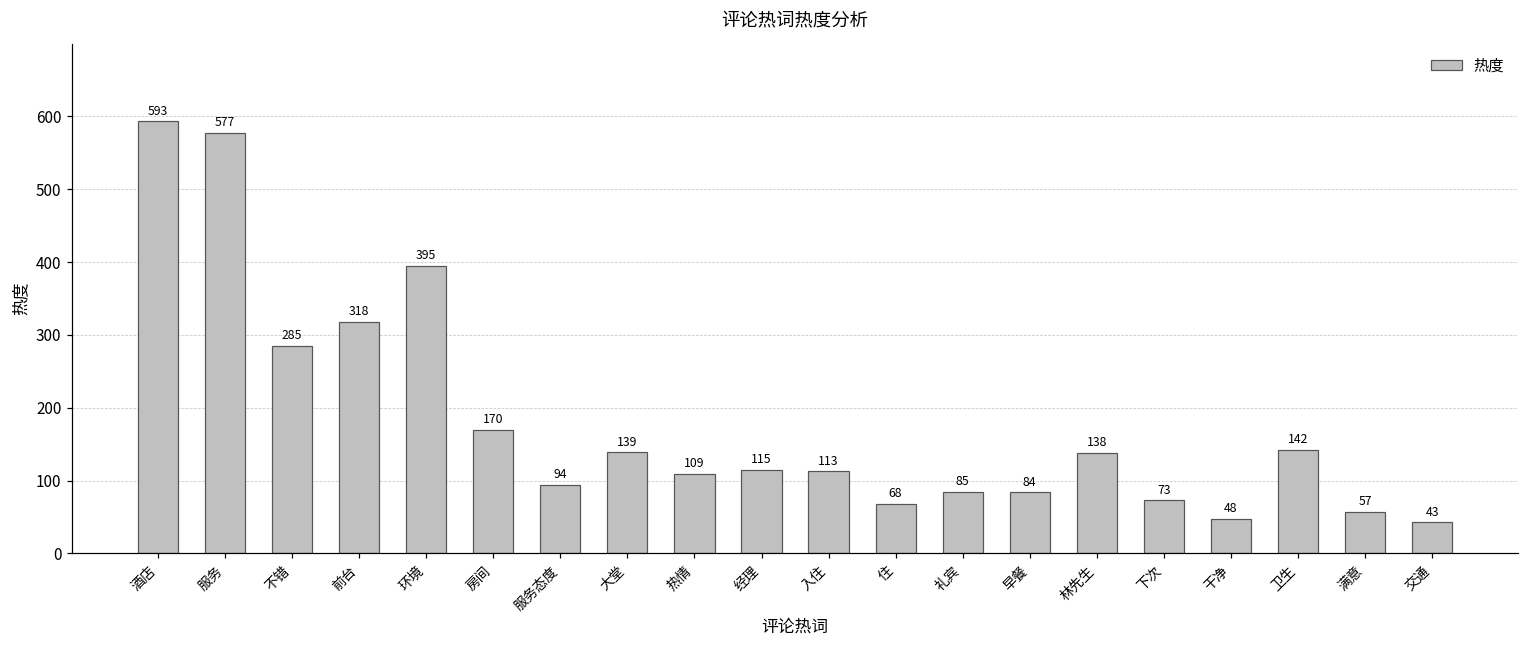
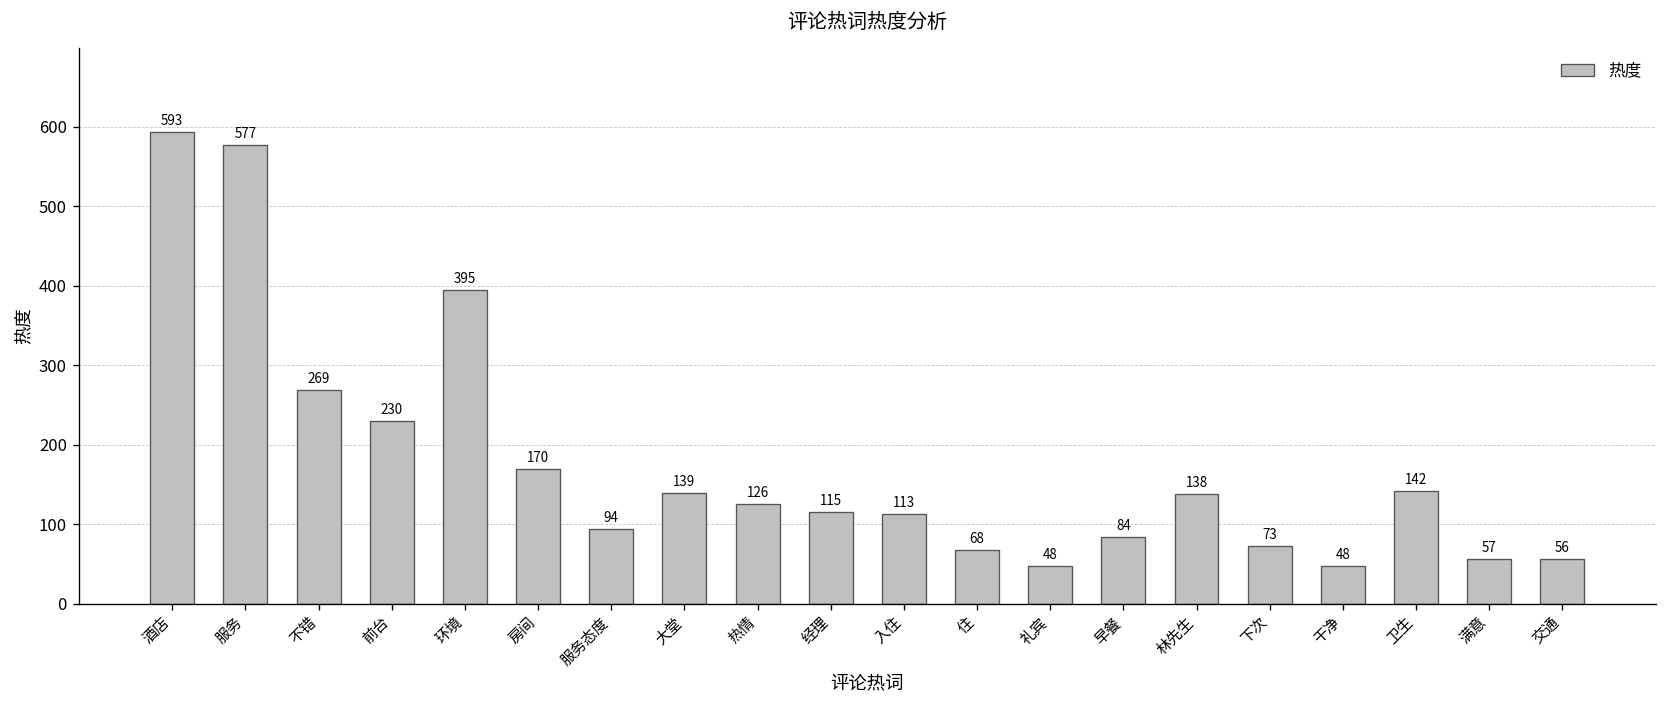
不错: 285 -> 269
前台: 318 -> 230
热情: 109 -> 126
礼宾: 85 -> 48
交通: 43 -> 56
